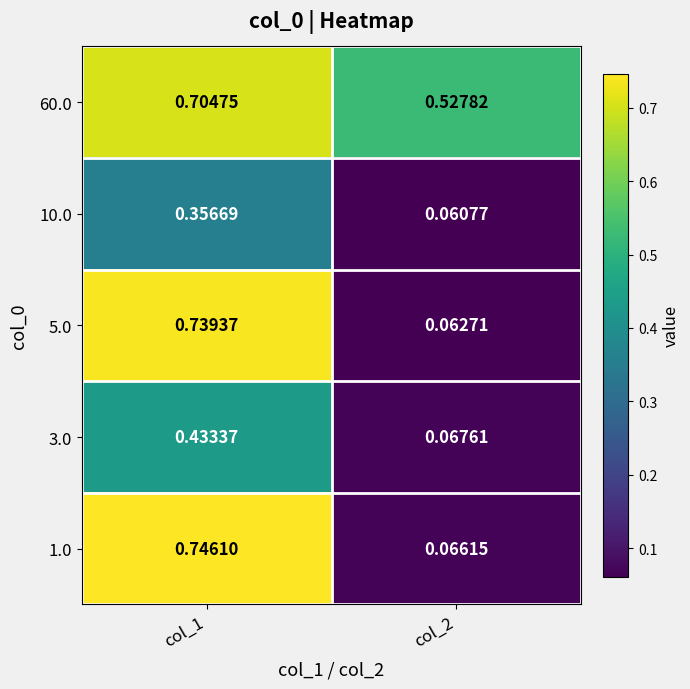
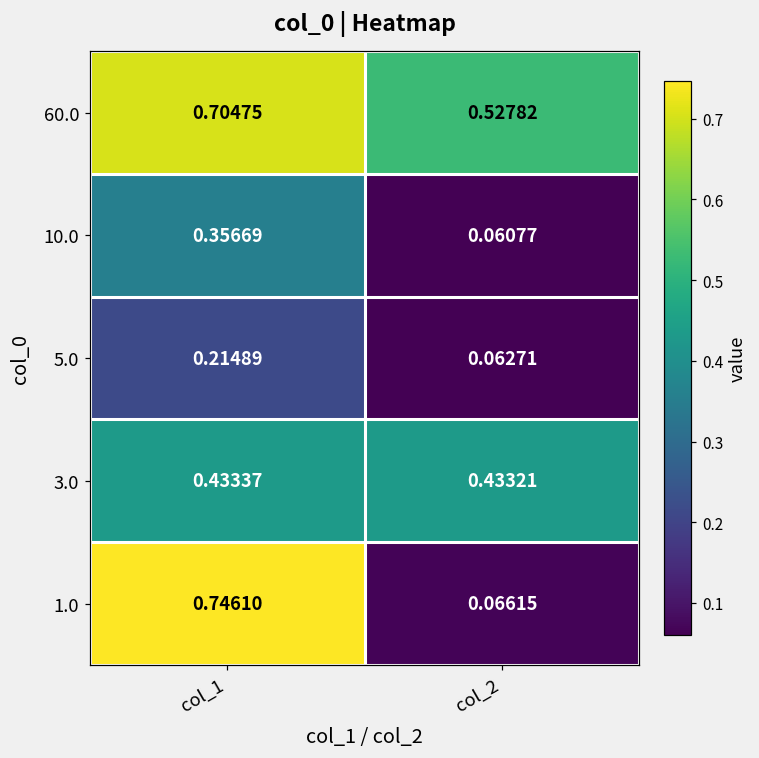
5.0, col_1: 0.73937 -> 0.21489
3.0, col_2: 0.06761 -> 0.43321
